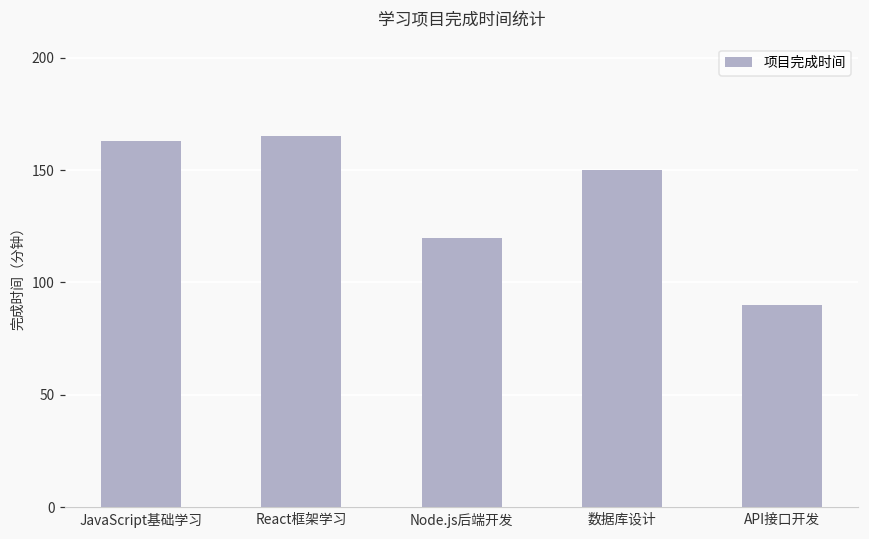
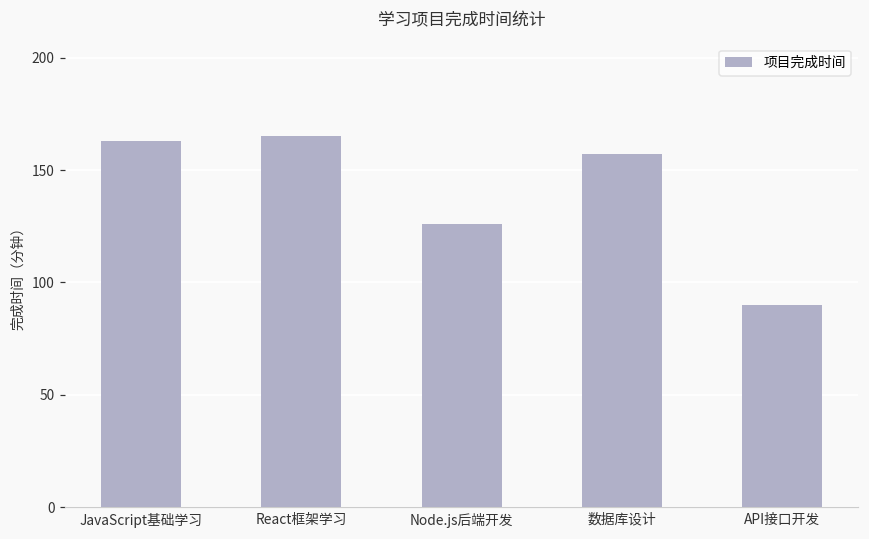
Node.js后端开发: 120 -> 126
数据库设计: 150 -> 157
